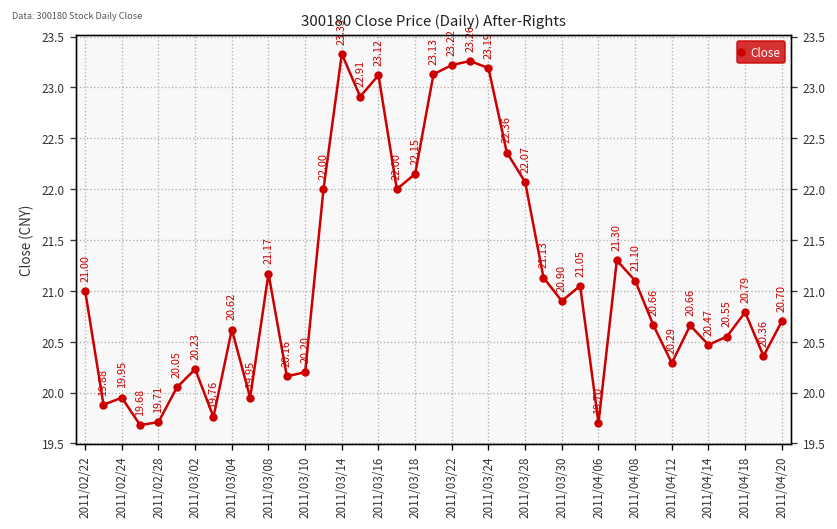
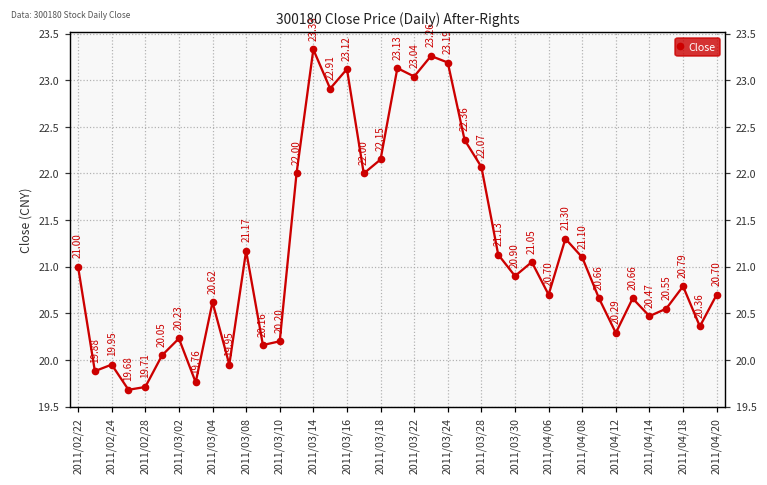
2011/03/22: 23.22 -> 23.04
2011/04/06: 19.70 -> 20.70
